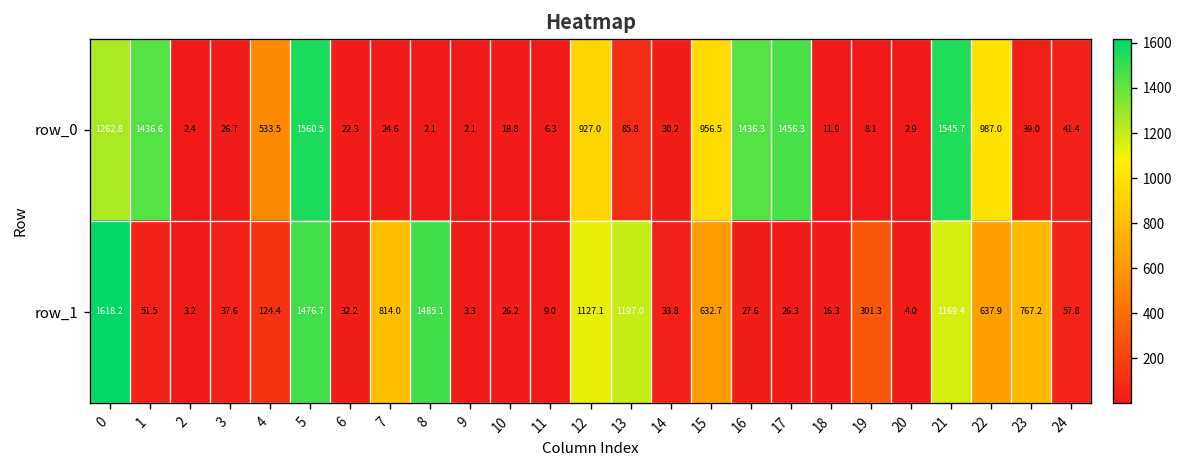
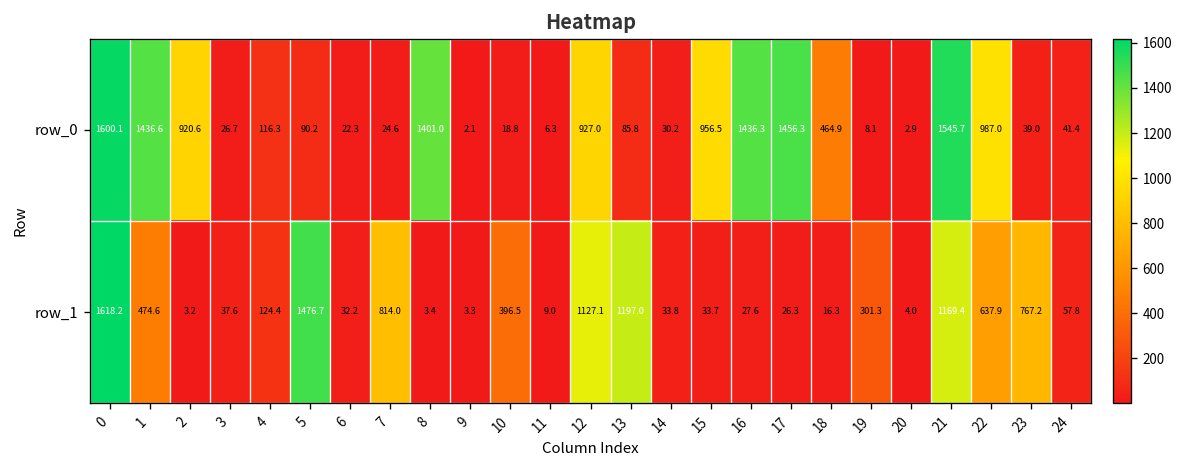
row_0, 0: 1262.8 -> 1600.1
row_0, 2: 2.4 -> 920.6
row_0, 4: 533.5 -> 116.3
row_0, 5: 1560.5 -> 90.2
row_0, 8: 2.1 -> 1401.0
row_0, 18: 11.9 -> 464.9
row_1, 1: 51.5 -> 474.6
row_1, 8: 1485.1 -> 3.4
row_1, 10: 26.2 -> 396.5
row_1, 15: 632.7 -> 33.7
